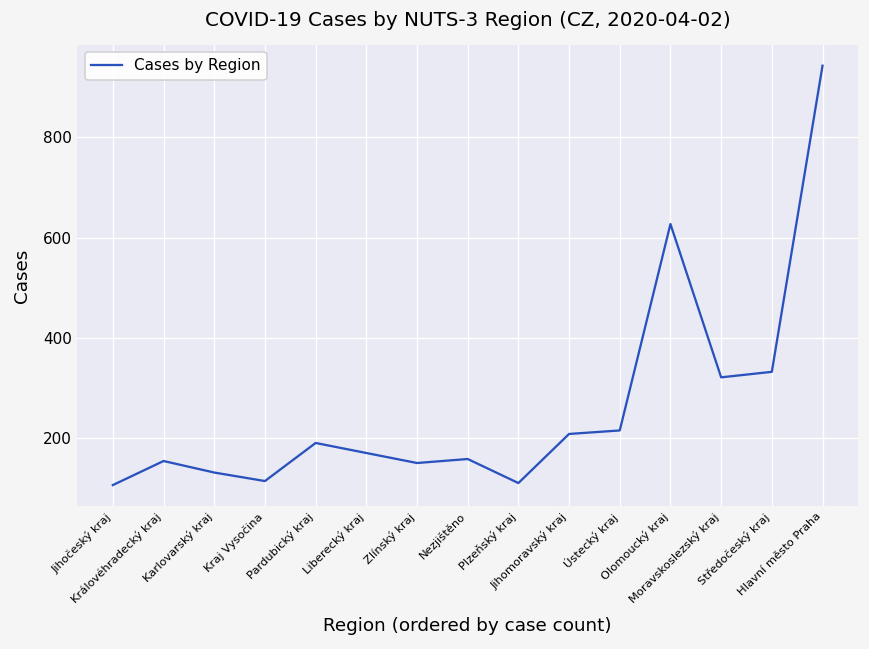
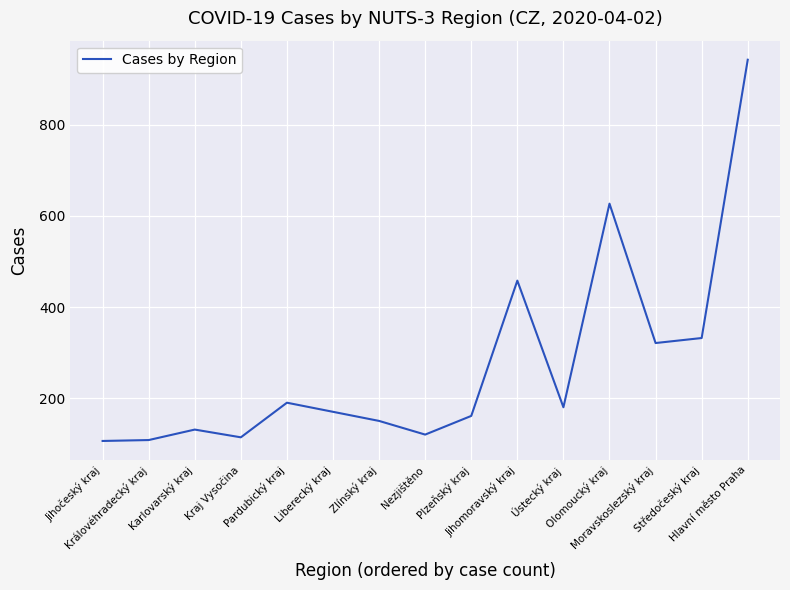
Královéhradecký kraj: 150 -> 110
Nezjištěno: 160 -> 120
Plzeňský kraj: 110 -> 160
Jihomoravský kraj: 210 -> 460
Ústecký kraj: 220 -> 180
